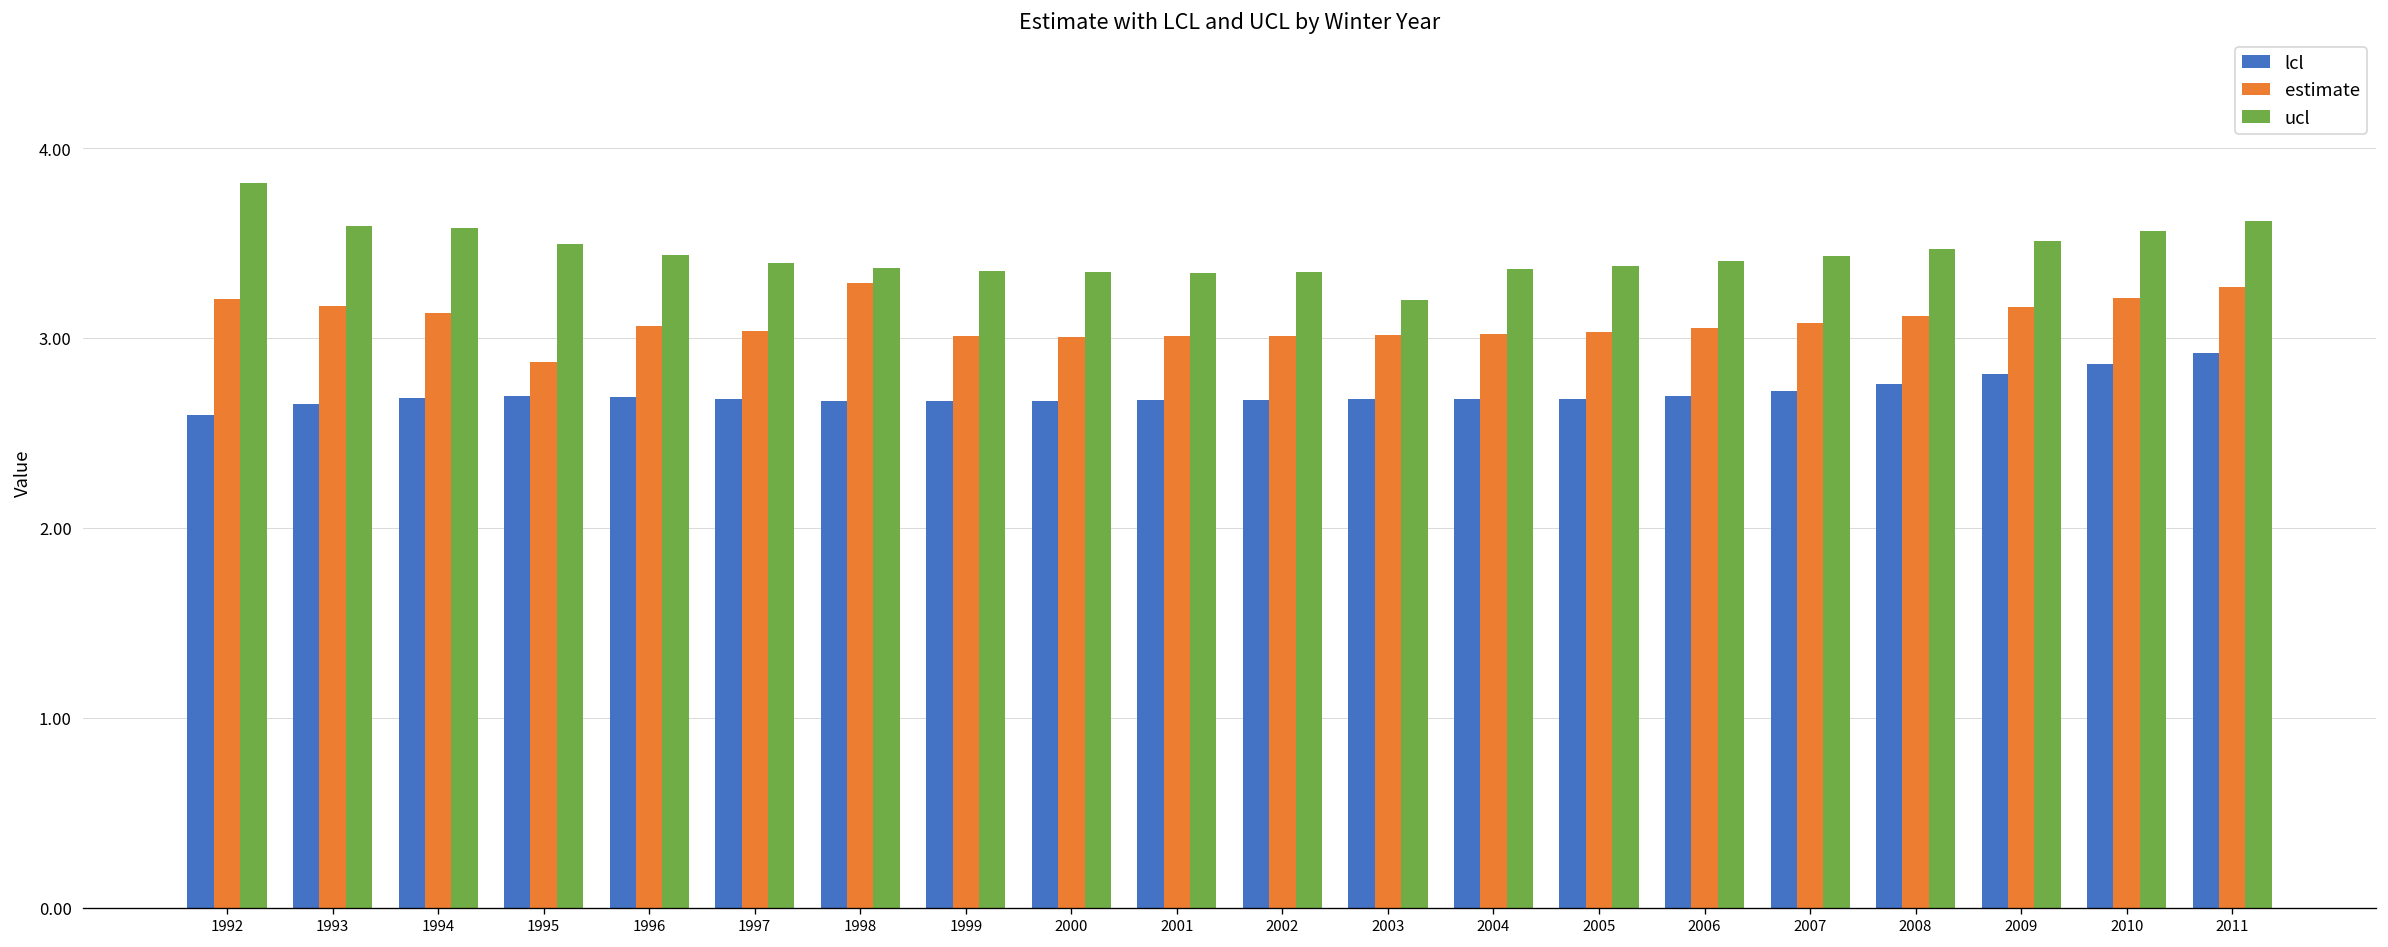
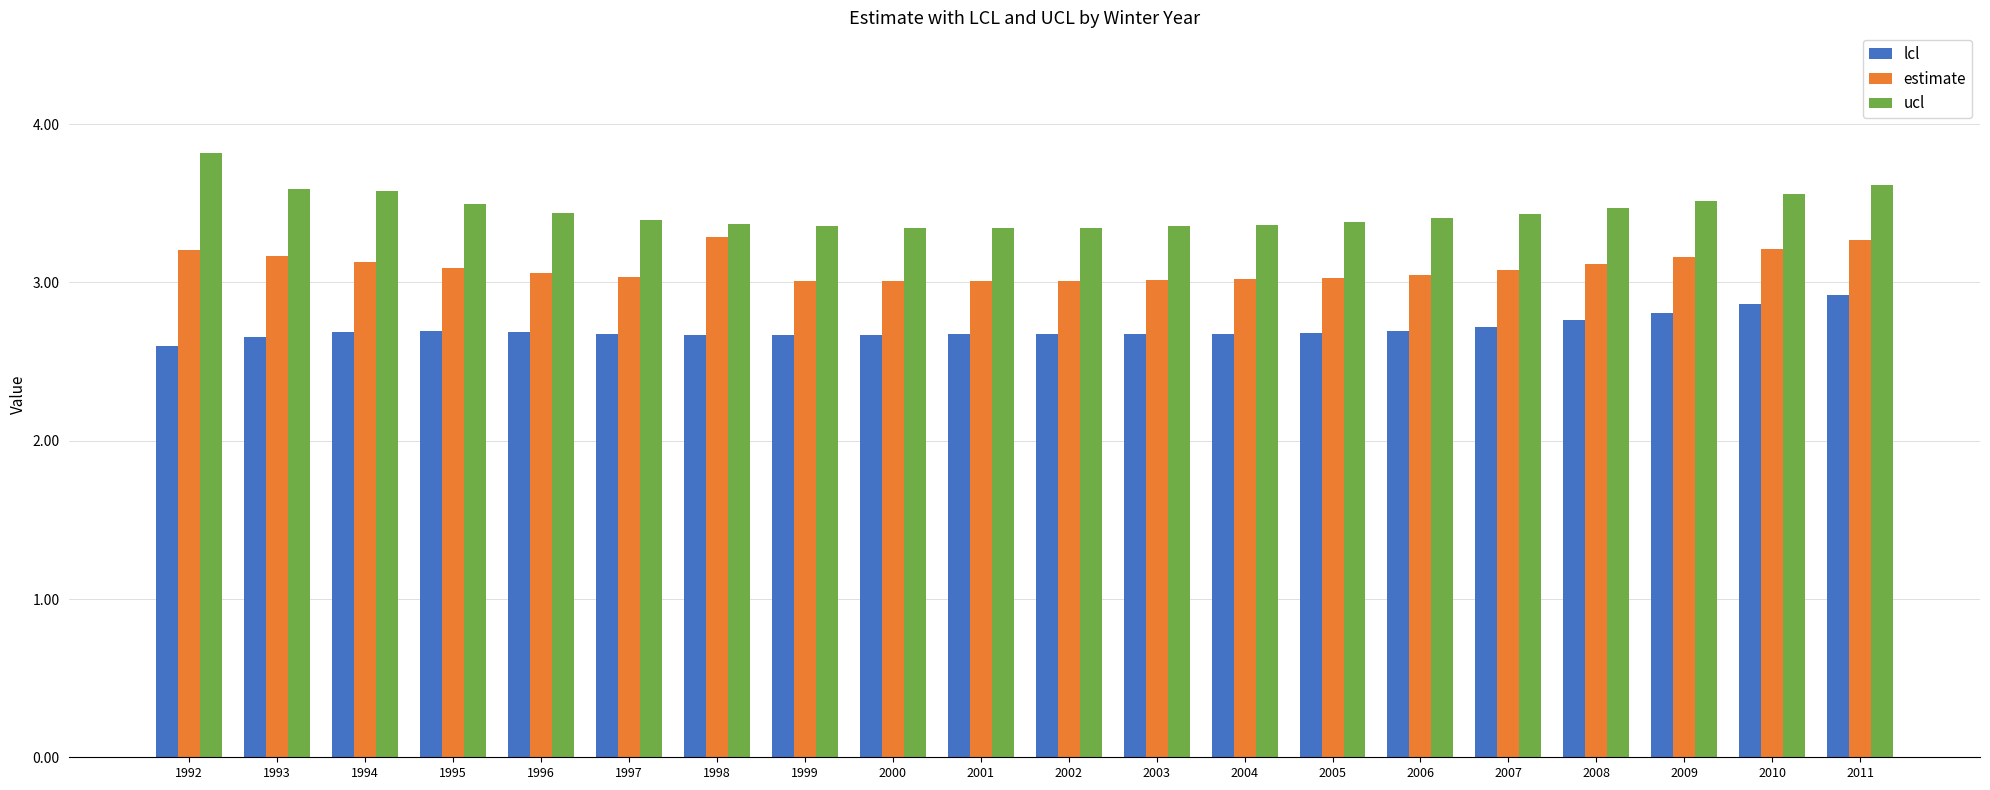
estimate, 1995: 2.88 -> 3.09
ucl, 2003: 3.20 -> 3.35
